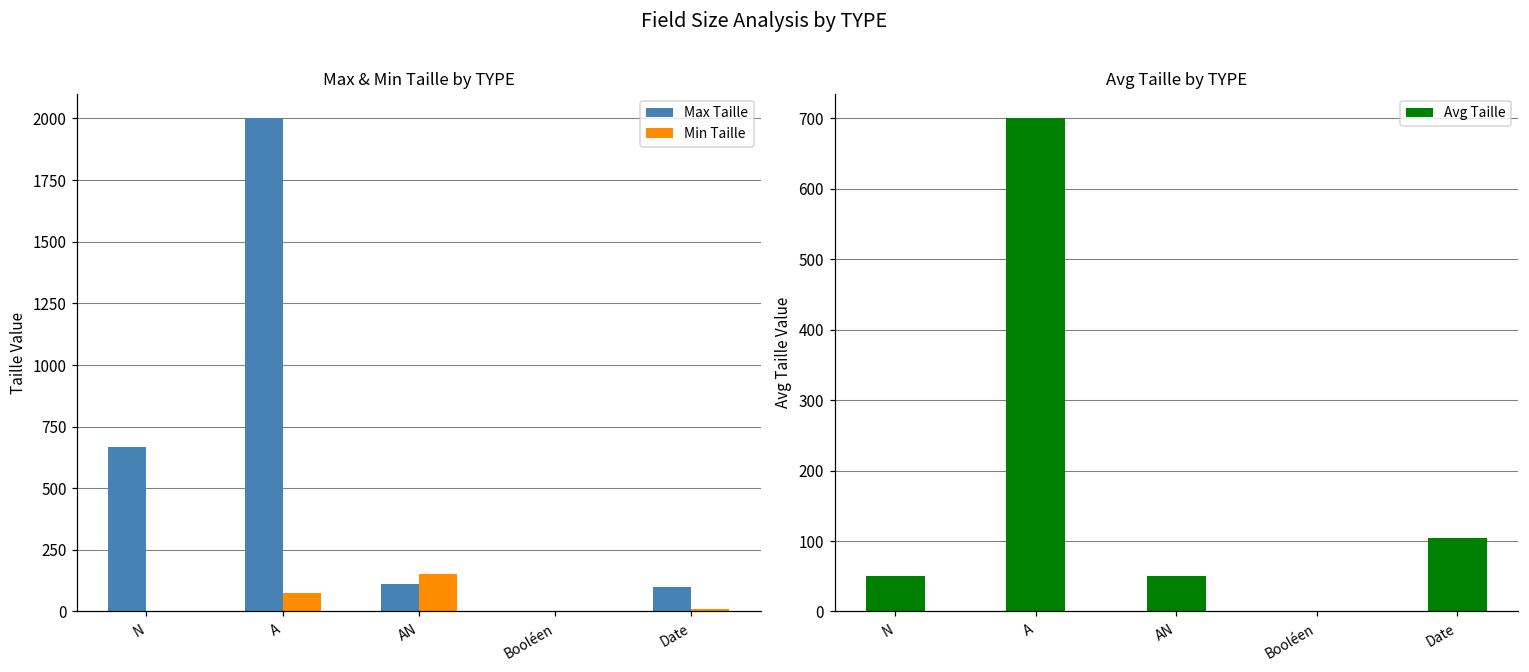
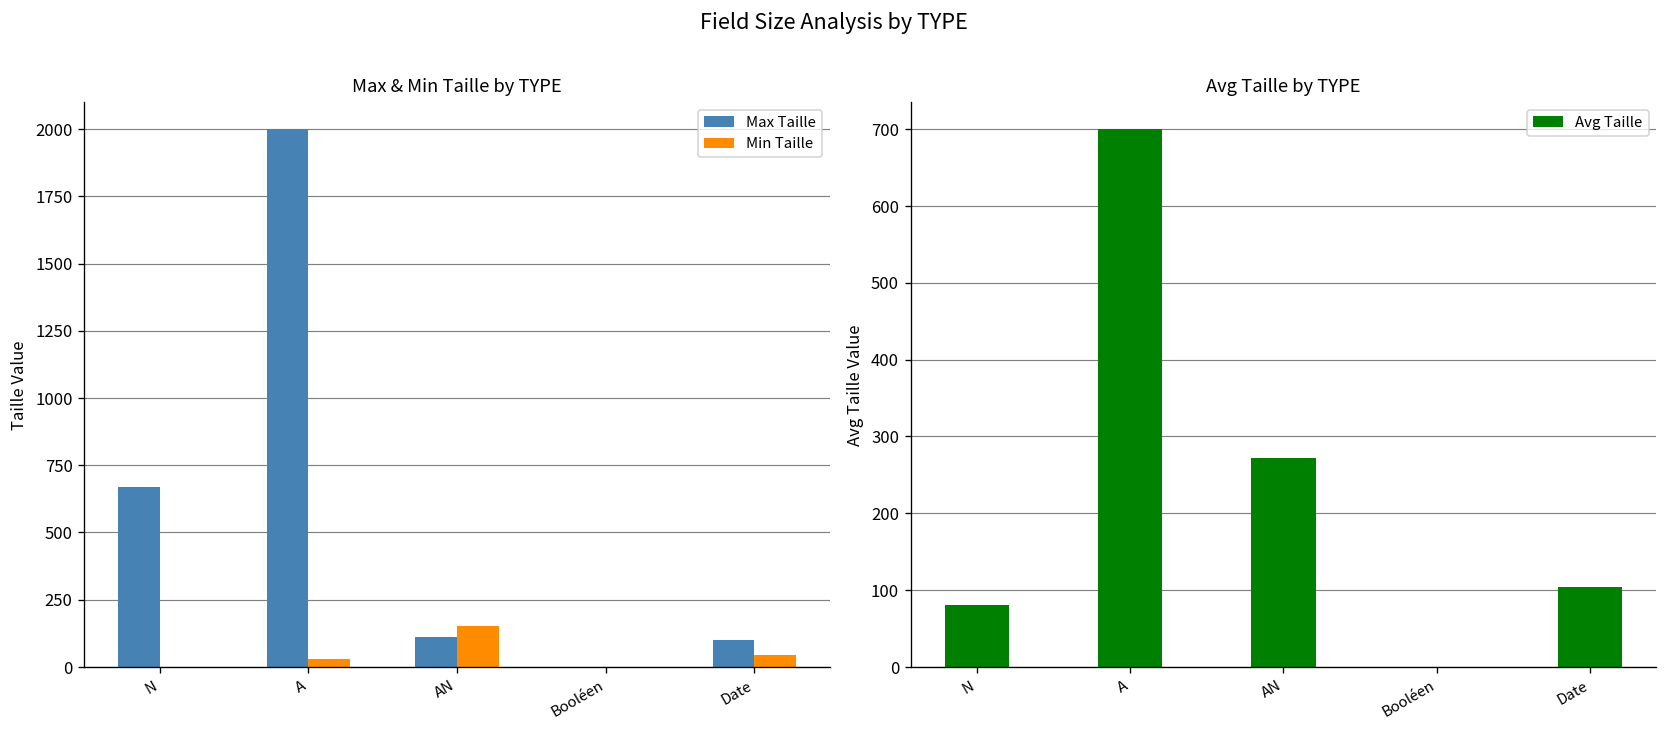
Max & Min Taille by TYPE, Min Taille, A: 70 -> 30
Max & Min Taille by TYPE, Min Taille, Date: 10 -> 40
Avg Taille by TYPE, N: 50 -> 80
Avg Taille by TYPE, AN: 50 -> 270
